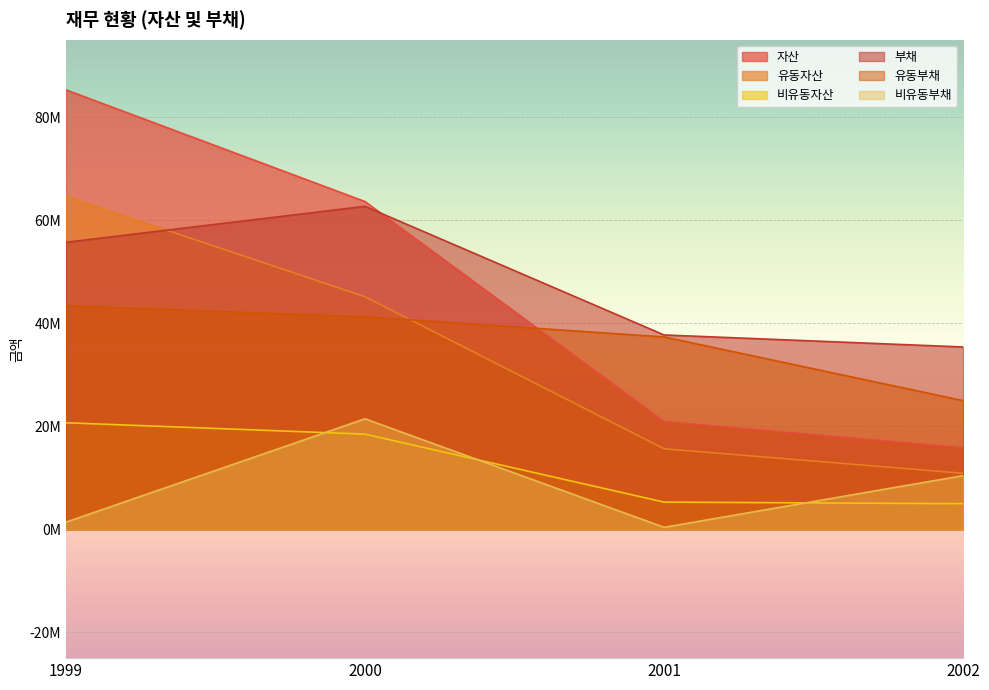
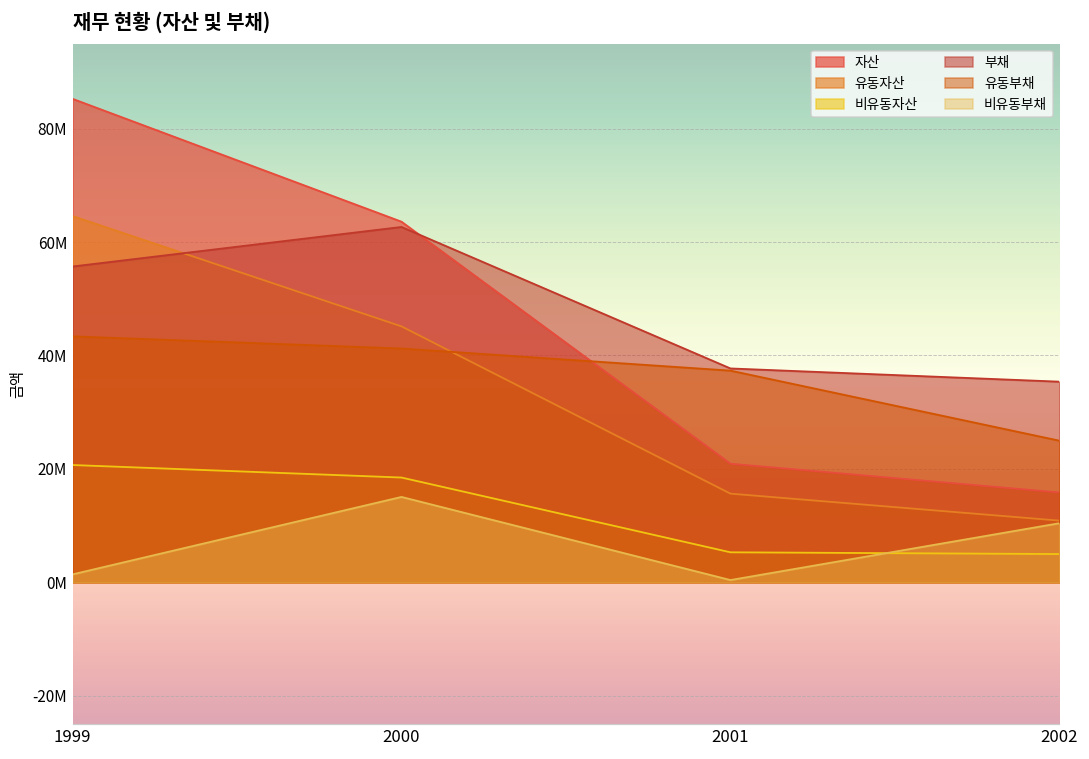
비유동부채, 2000: 21000000 -> 15000000
